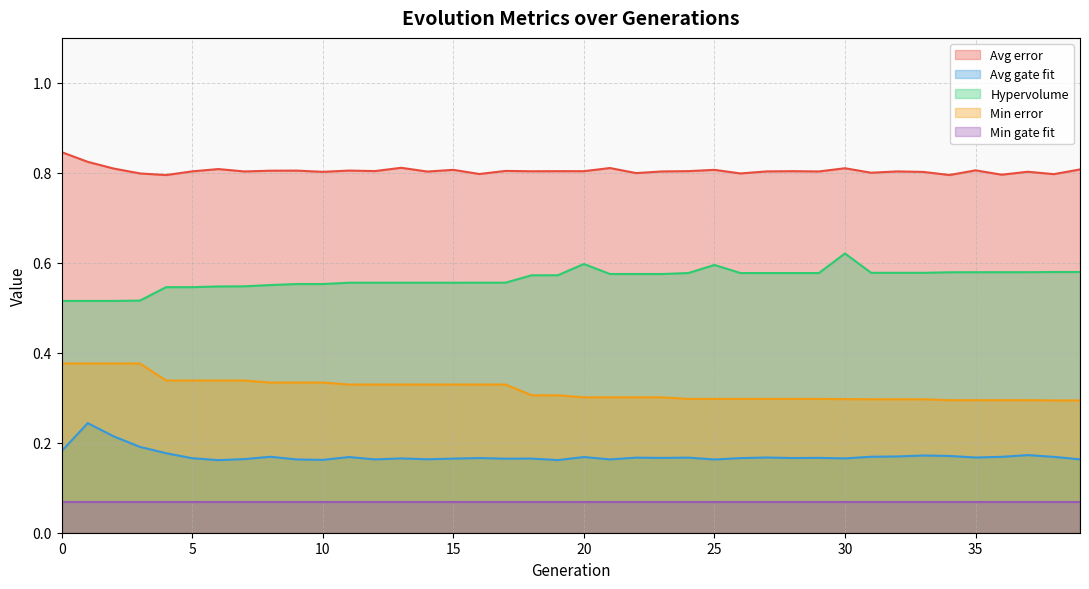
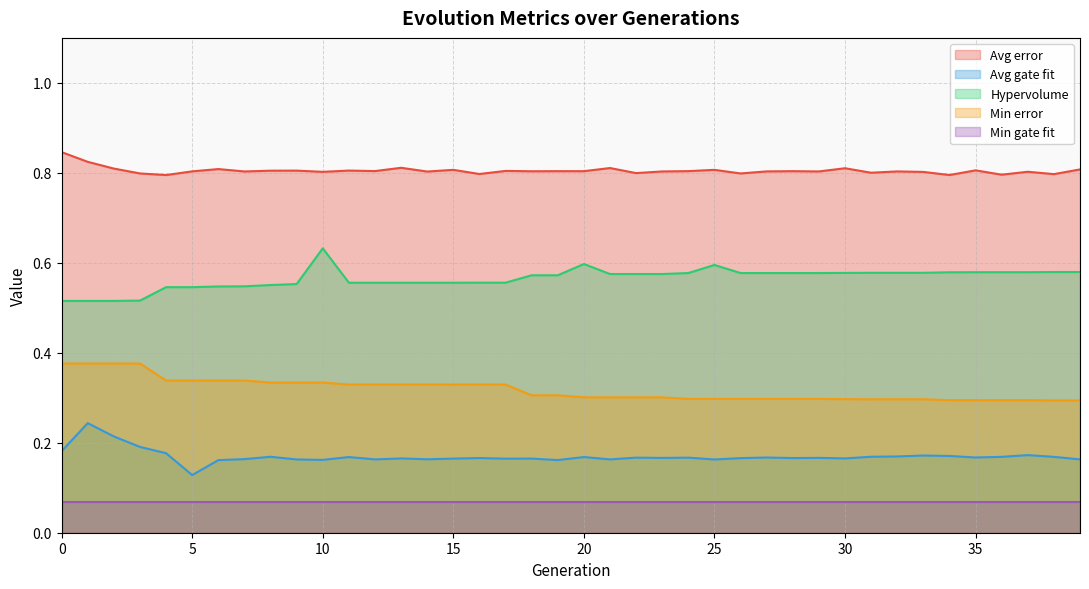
Avg gate fit, 5: 0.17 -> 0.13
Hypervolume, 10: 0.55 -> 0.63
Hypervolume, 30: 0.62 -> 0.58
